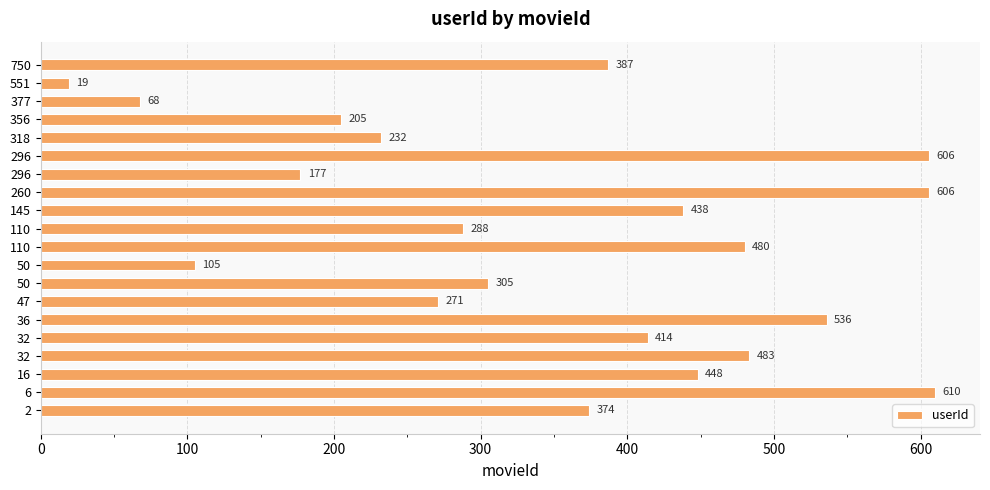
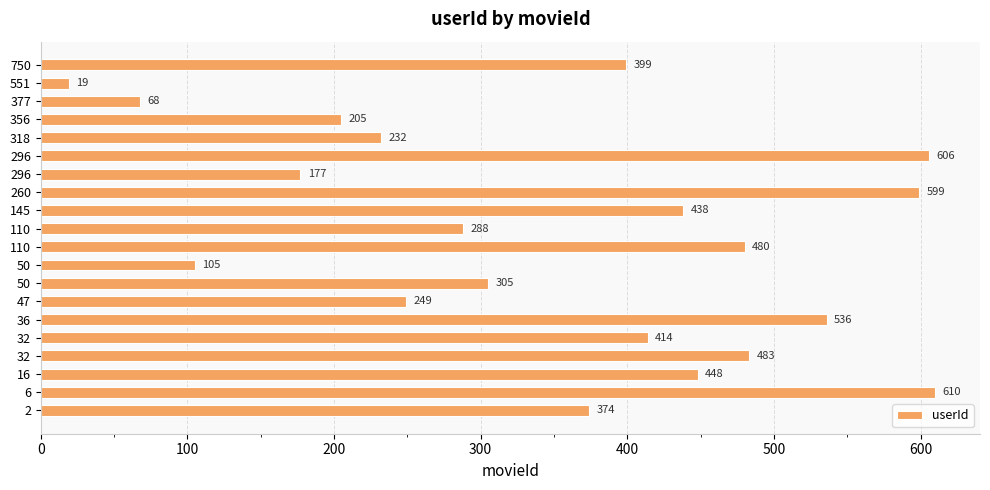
750: 387 -> 399
260: 606 -> 599
47: 271 -> 249
